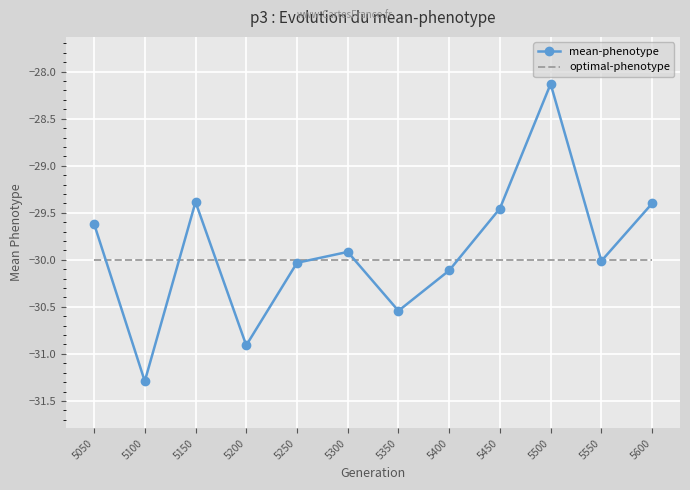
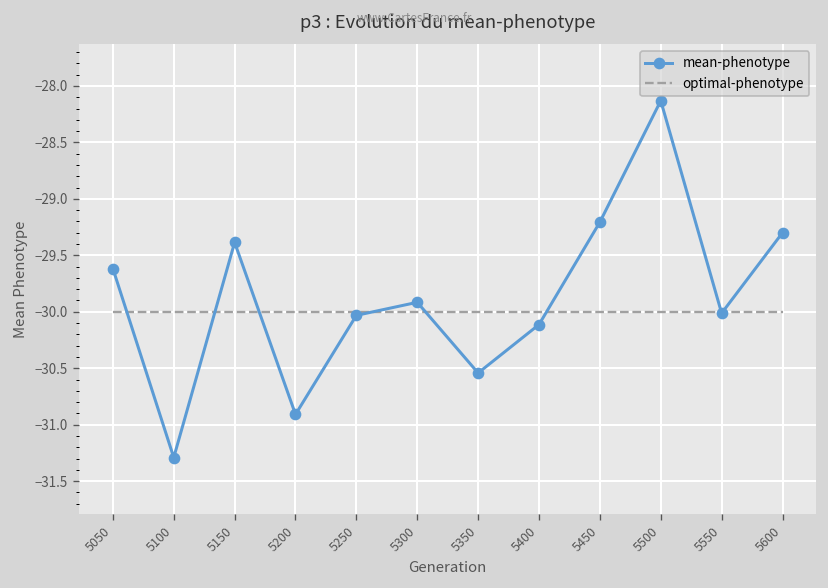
mean-phenotype, 5450: -29.5 -> -29.2
mean-phenotype, 5600: -29.4 -> -29.3
